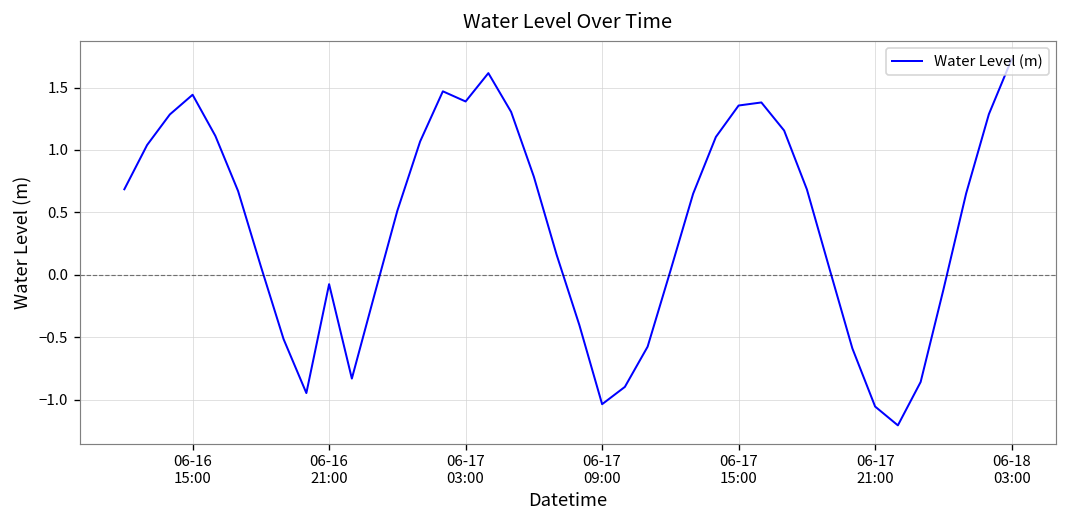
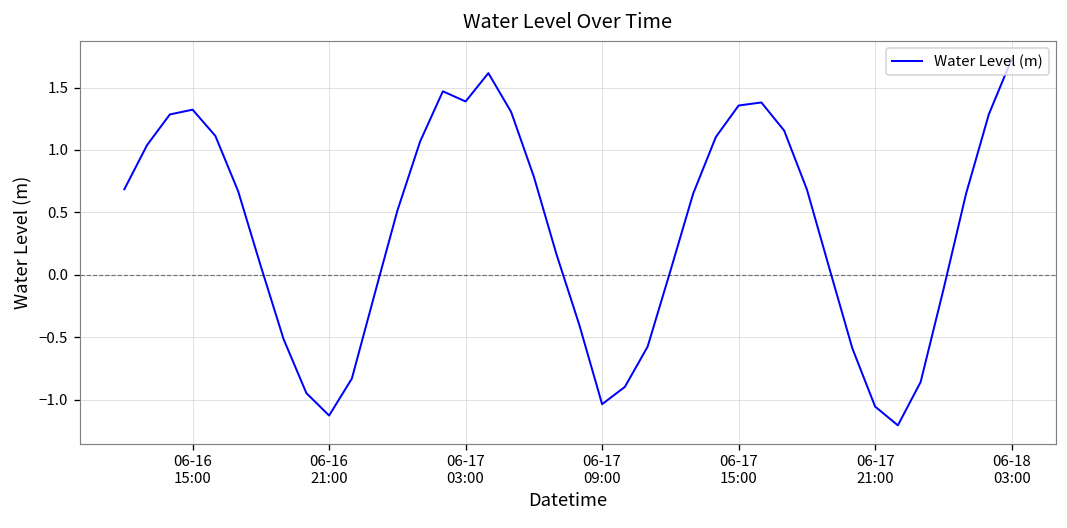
06-16 15:00: 1.44 -> 1.32
06-16 21:00: -0.07 -> -1.12
